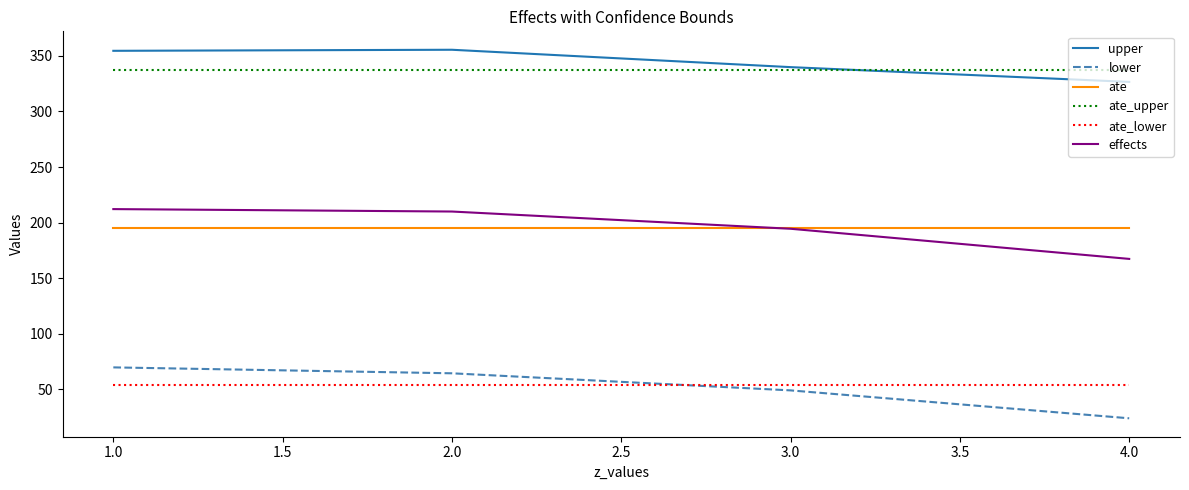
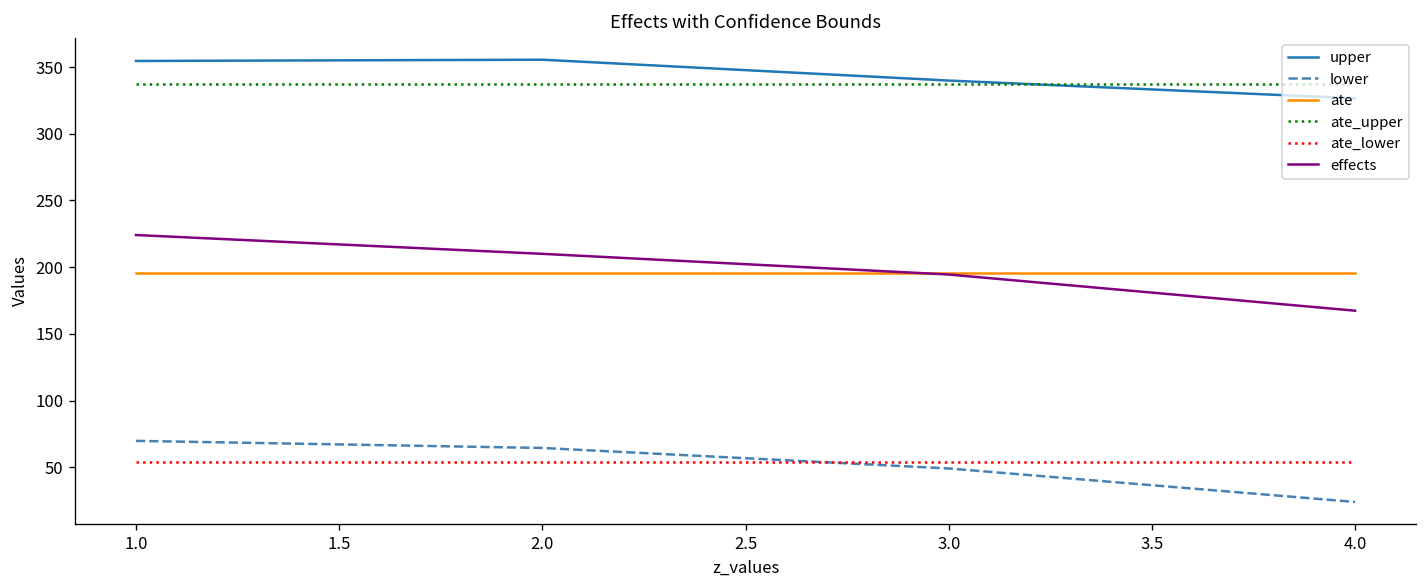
effects, 1.0: 212 -> 224
